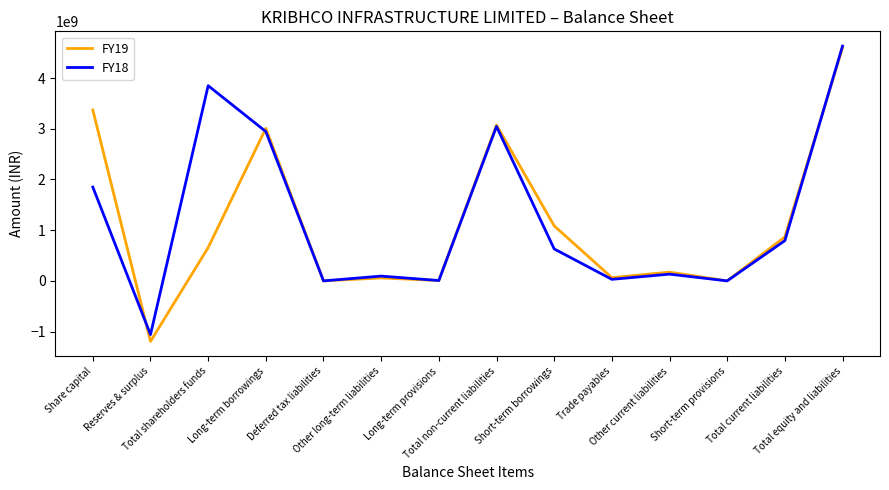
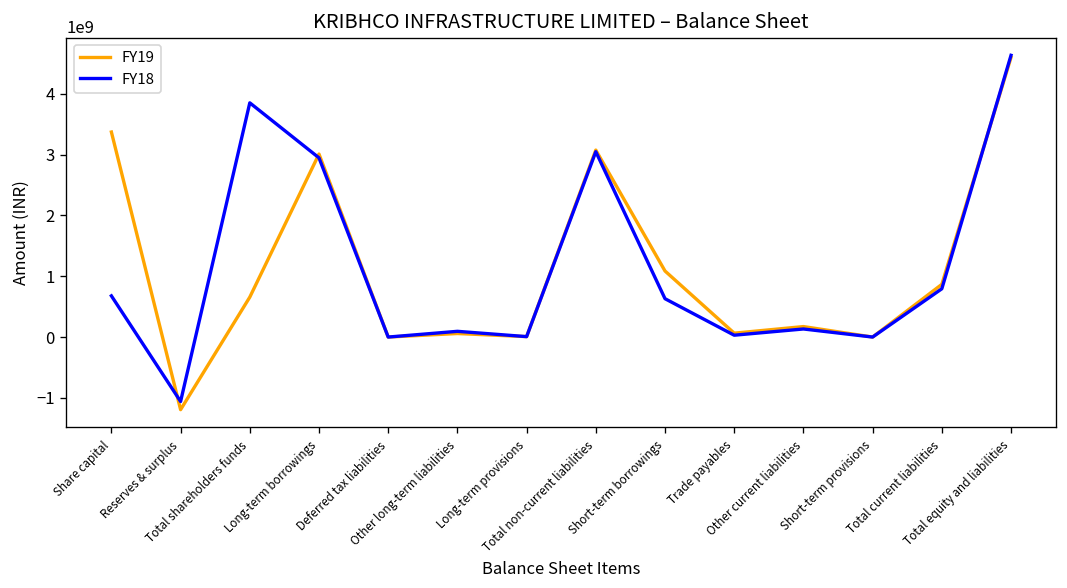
FY18, Share capital: 1900000000 -> 700000000
